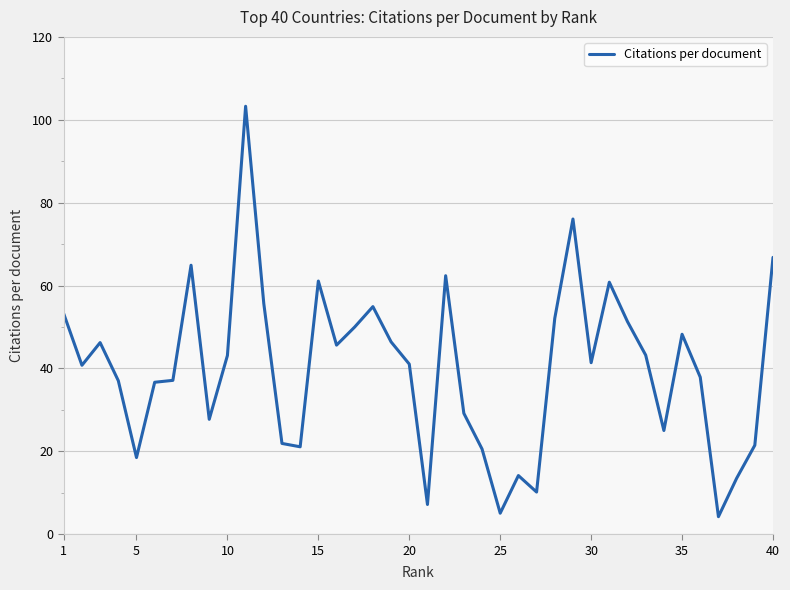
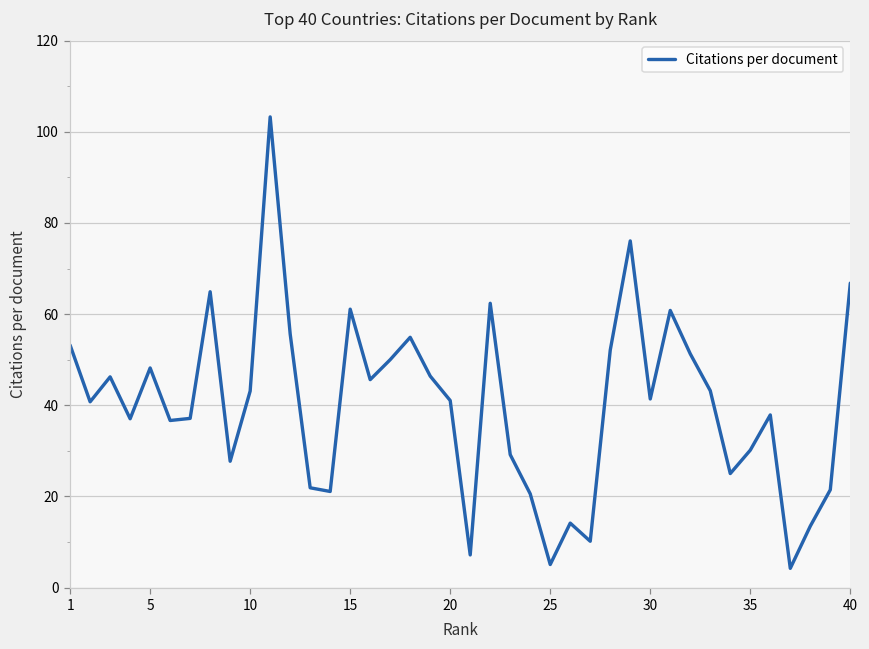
5: 19 -> 48
35: 48 -> 30
